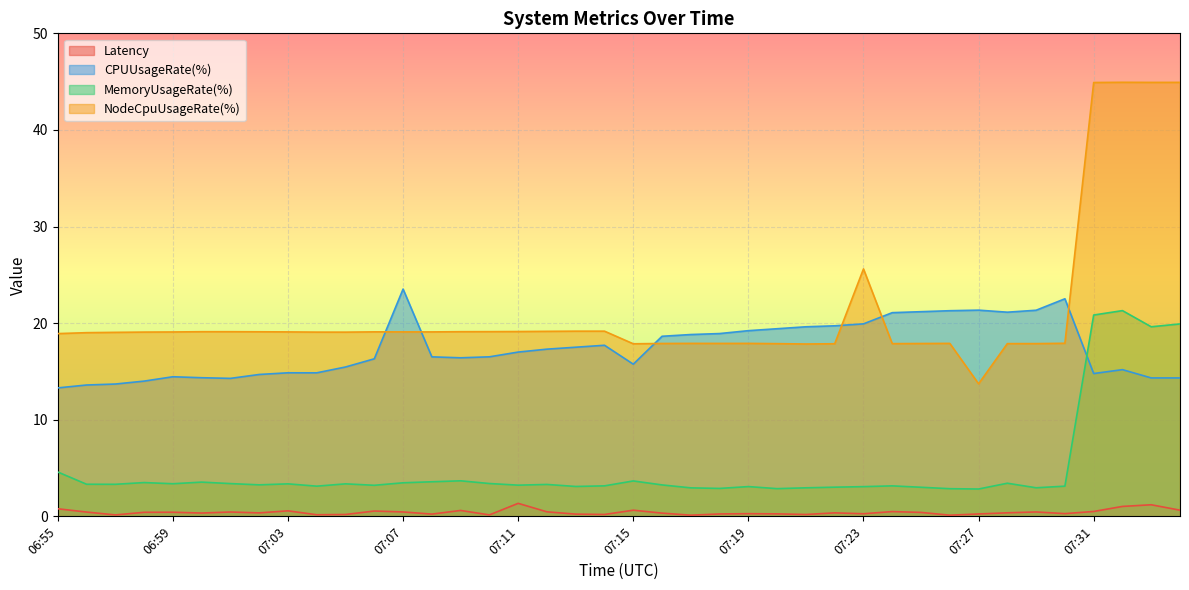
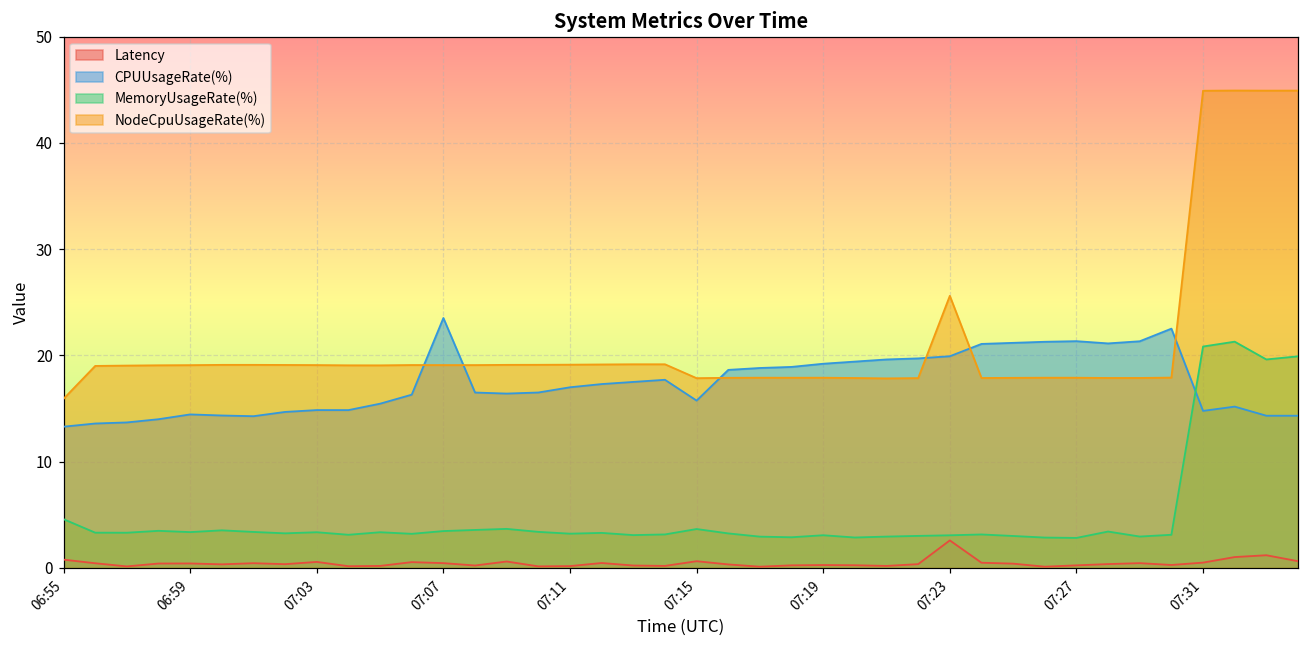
NodeCpuUsageRate(%), 06:55: 19 -> 16
Latency, 07:11: 1 -> 0
Latency, 07:23: 0 -> 3
NodeCpuUsageRate(%), 07:27: 14 -> 18
